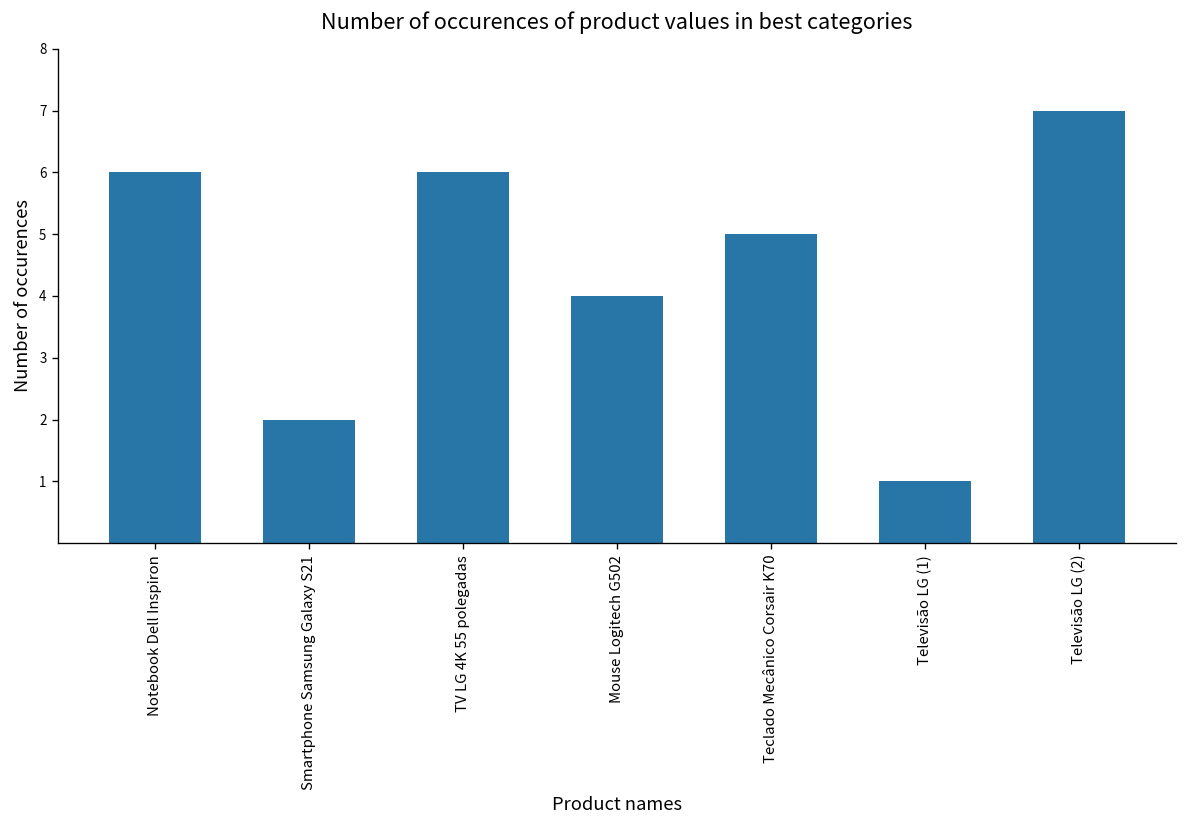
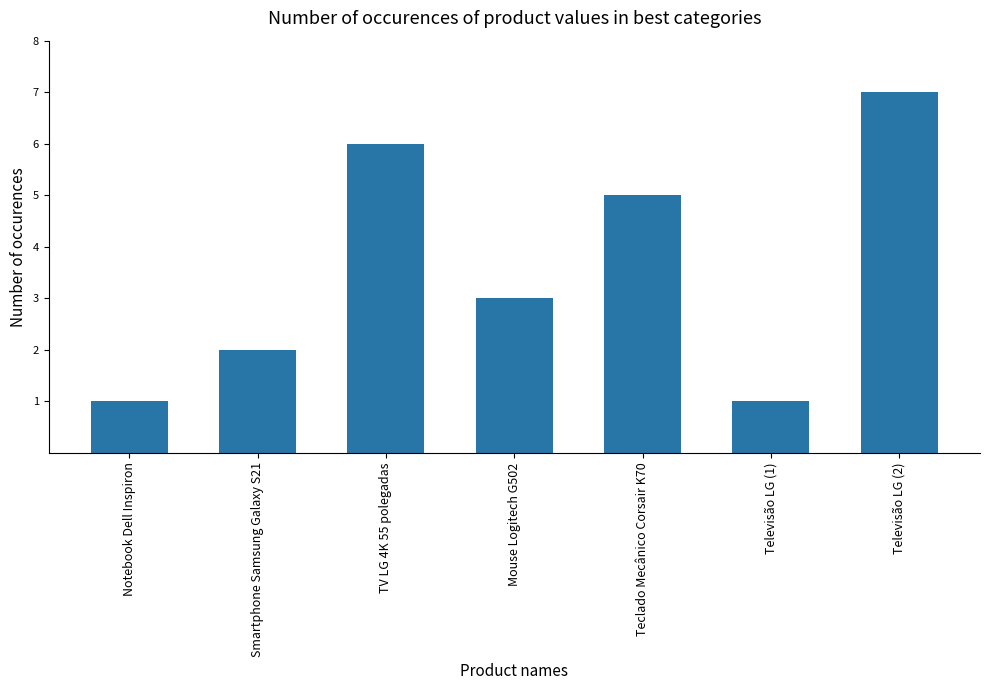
Notebook Dell Inspiron: 6 -> 1
Mouse Logitech G502: 4 -> 3
